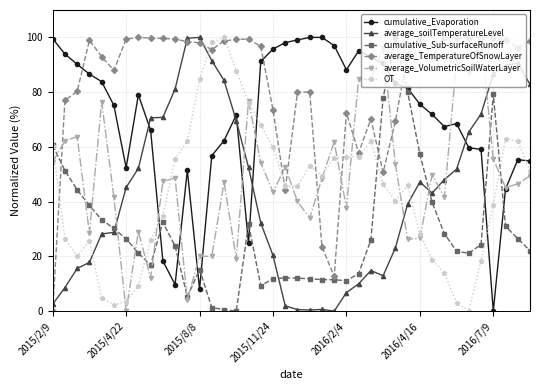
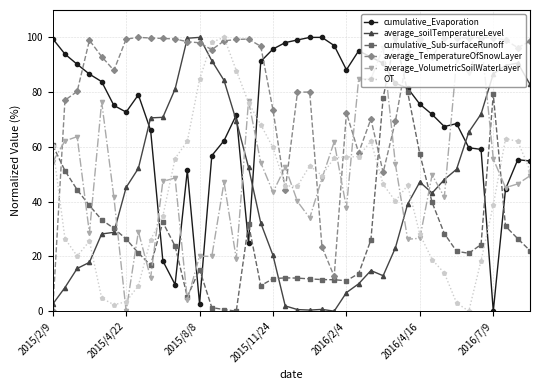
cumulative_Evaporation, 2015/4/22: 52 -> 73
cumulative_Evaporation, 2015/8/8: 8 -> 3
